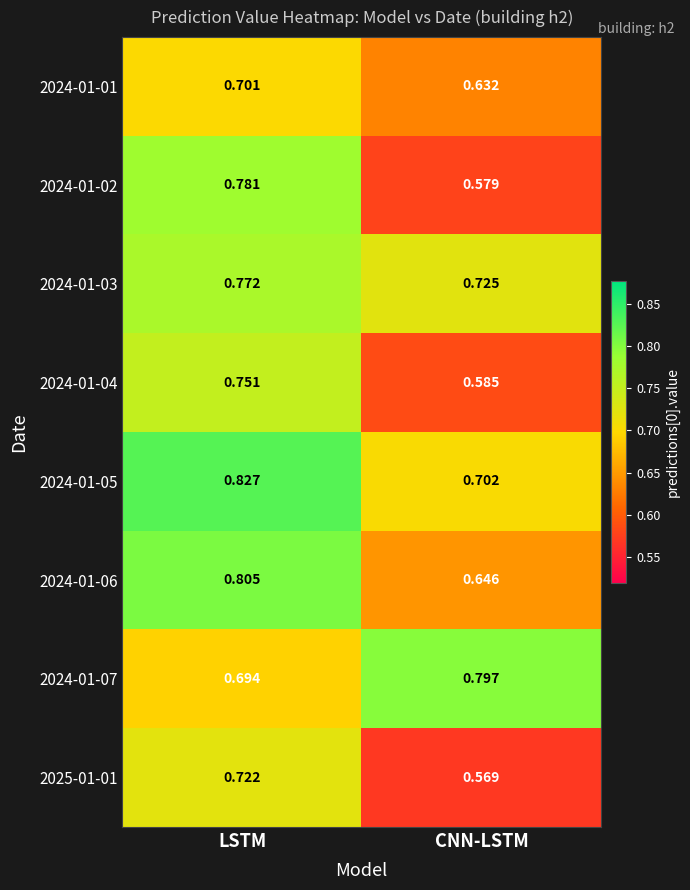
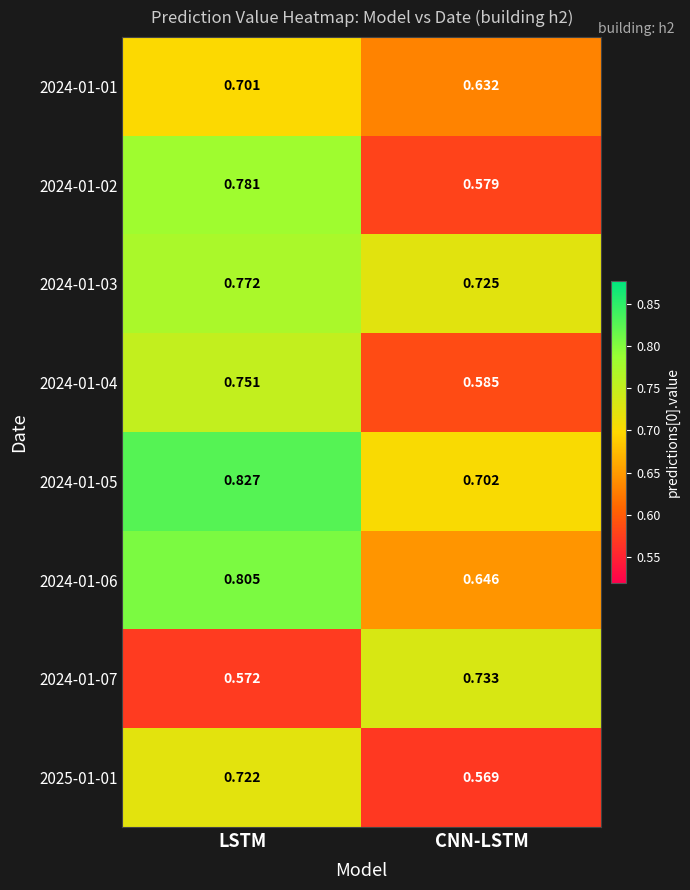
2024-01-07, LSTM: 0.694 -> 0.572
2024-01-07, CNN-LSTM: 0.797 -> 0.733
